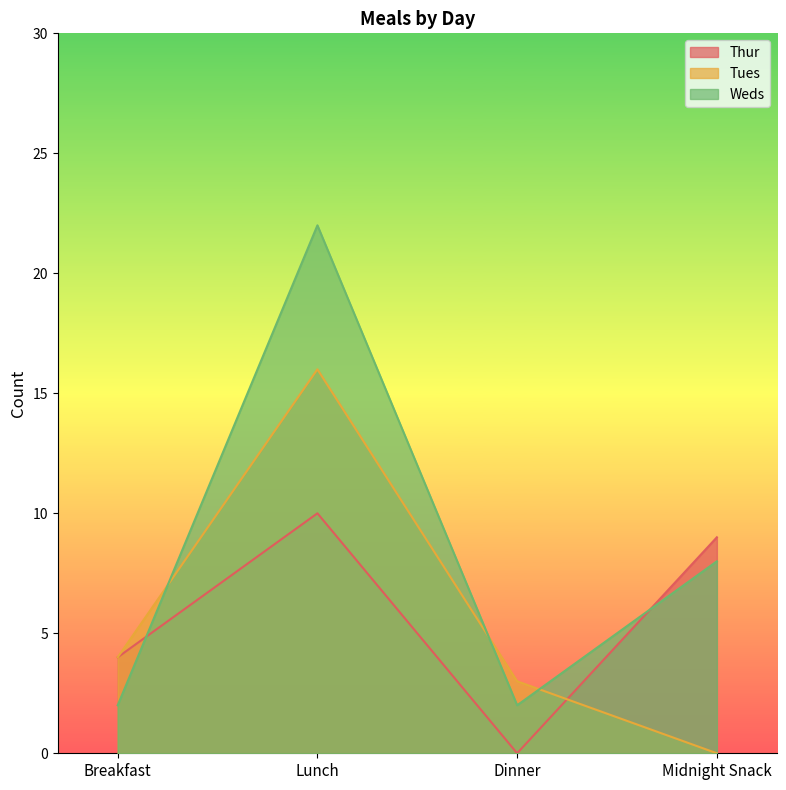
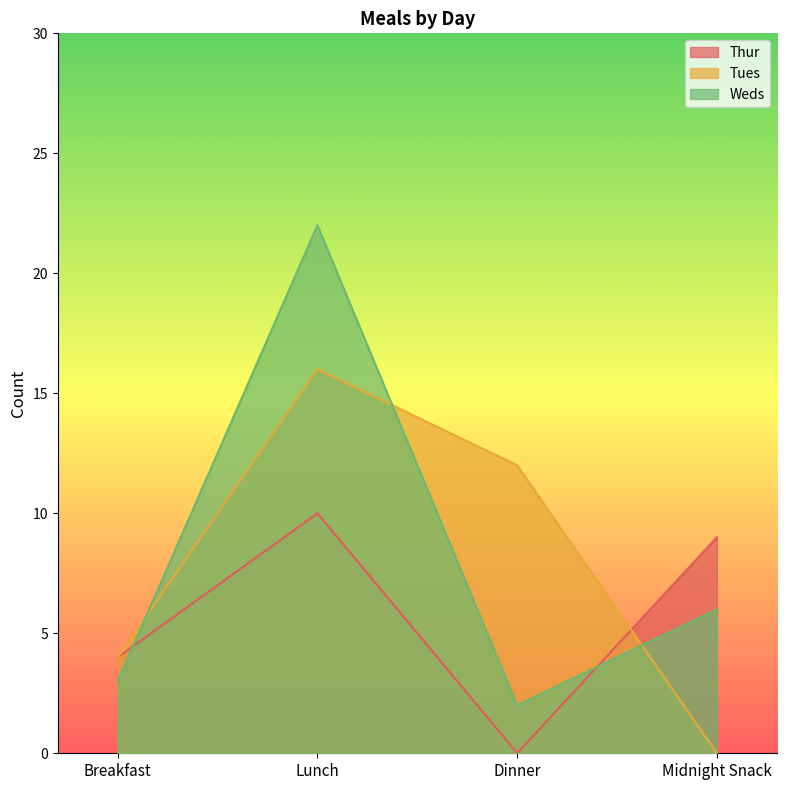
Weds, Breakfast: 2 -> 3
Tues, Dinner: 3 -> 12
Weds, Midnight Snack: 8 -> 6
